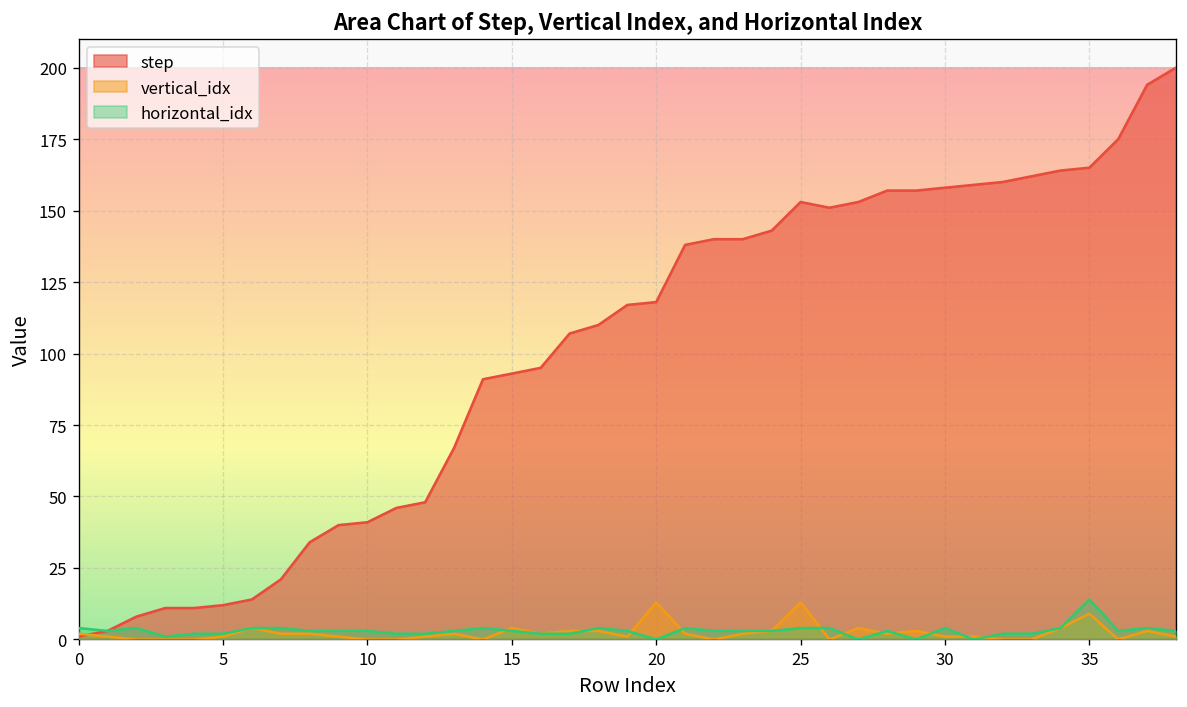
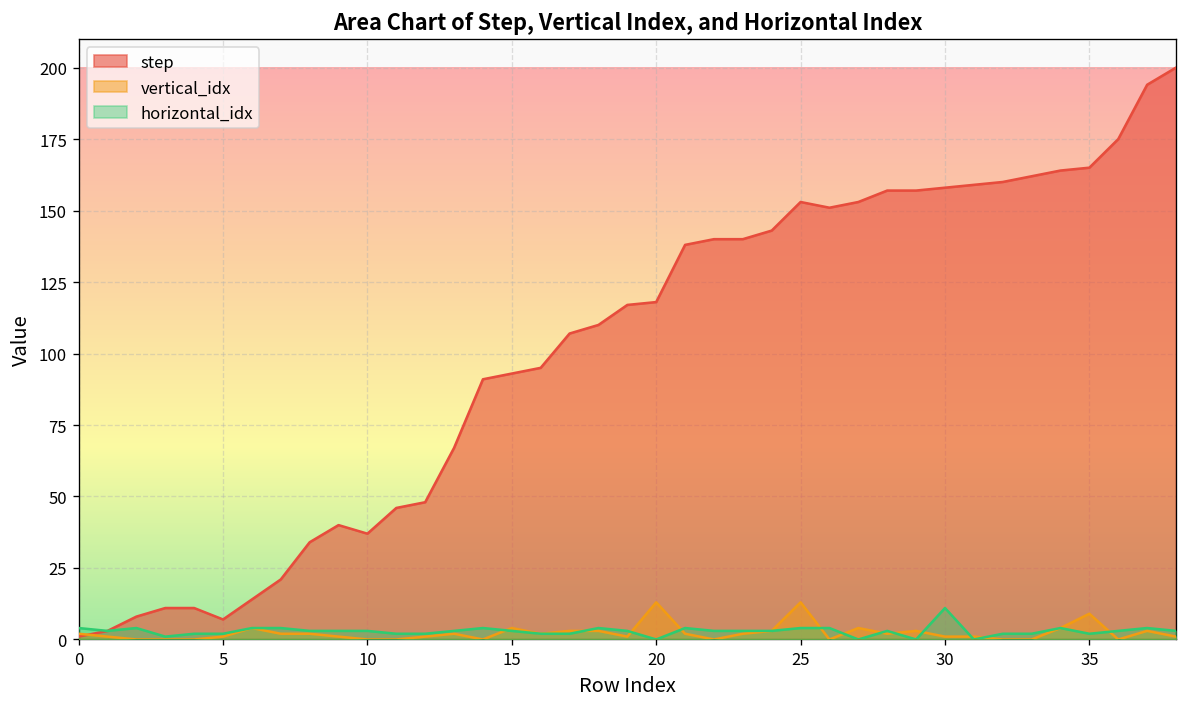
step, 5: 12 -> 7
step, 10: 41 -> 37
horizontal_idx, 30: 4 -> 11
horizontal_idx, 35: 14 -> 2
